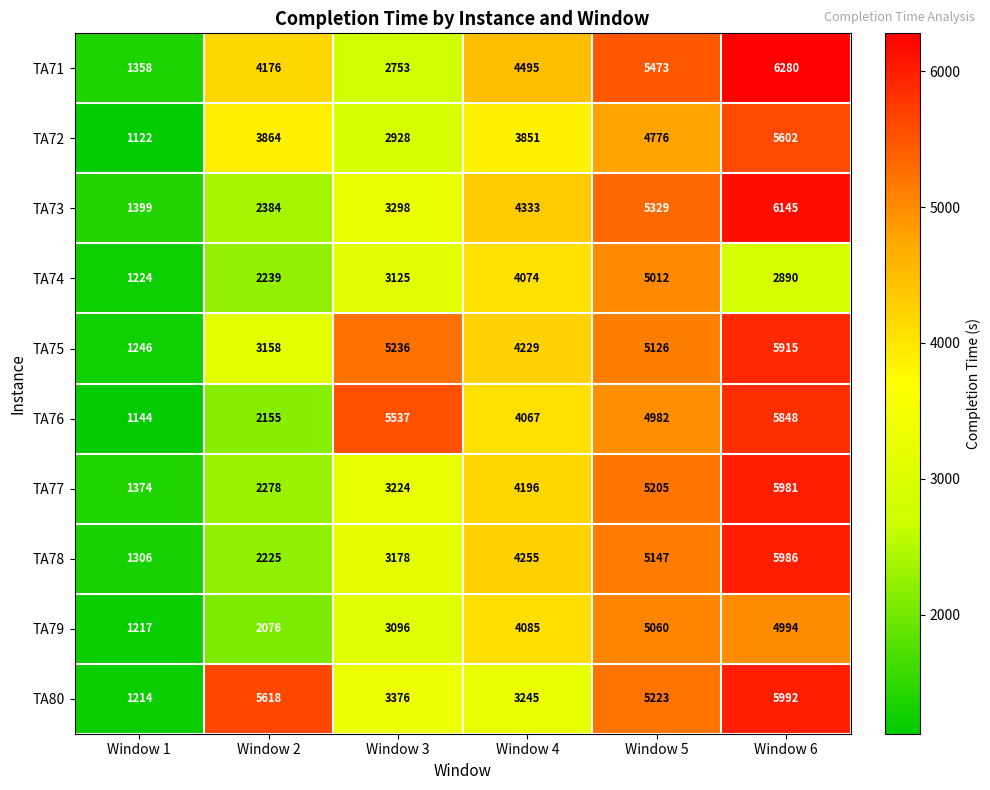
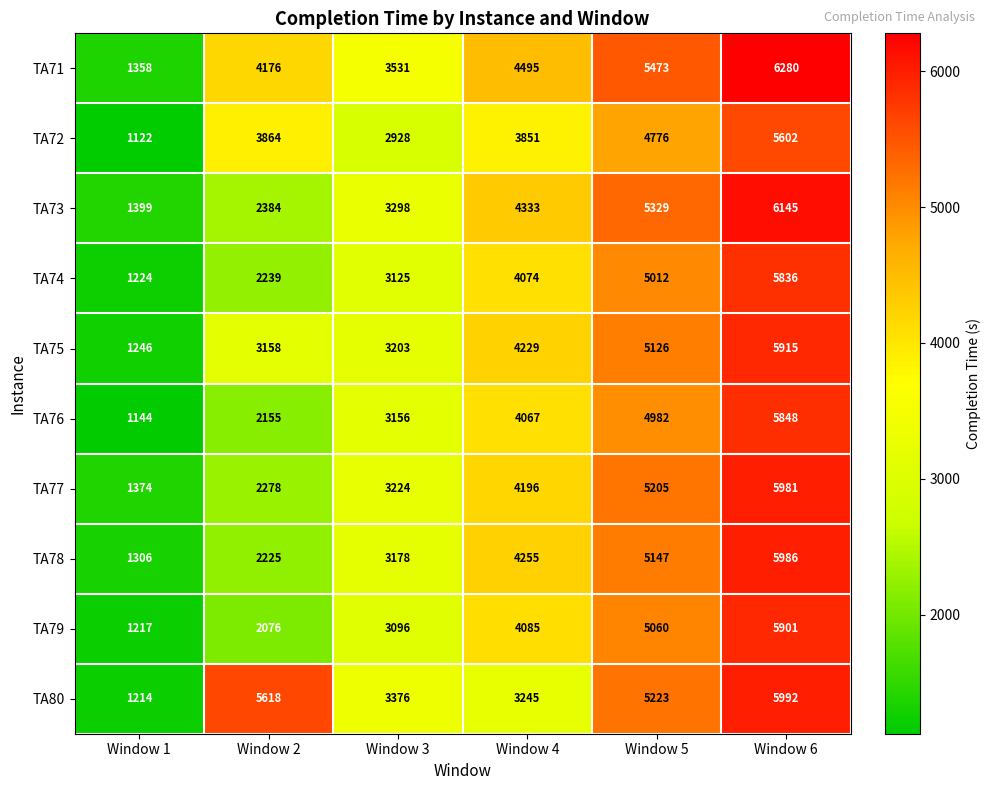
TA71, Window 3: 2753 -> 3531
TA74, Window 6: 2890 -> 5836
TA75, Window 3: 5236 -> 3203
TA76, Window 3: 5537 -> 3156
TA79, Window 6: 4994 -> 5901
